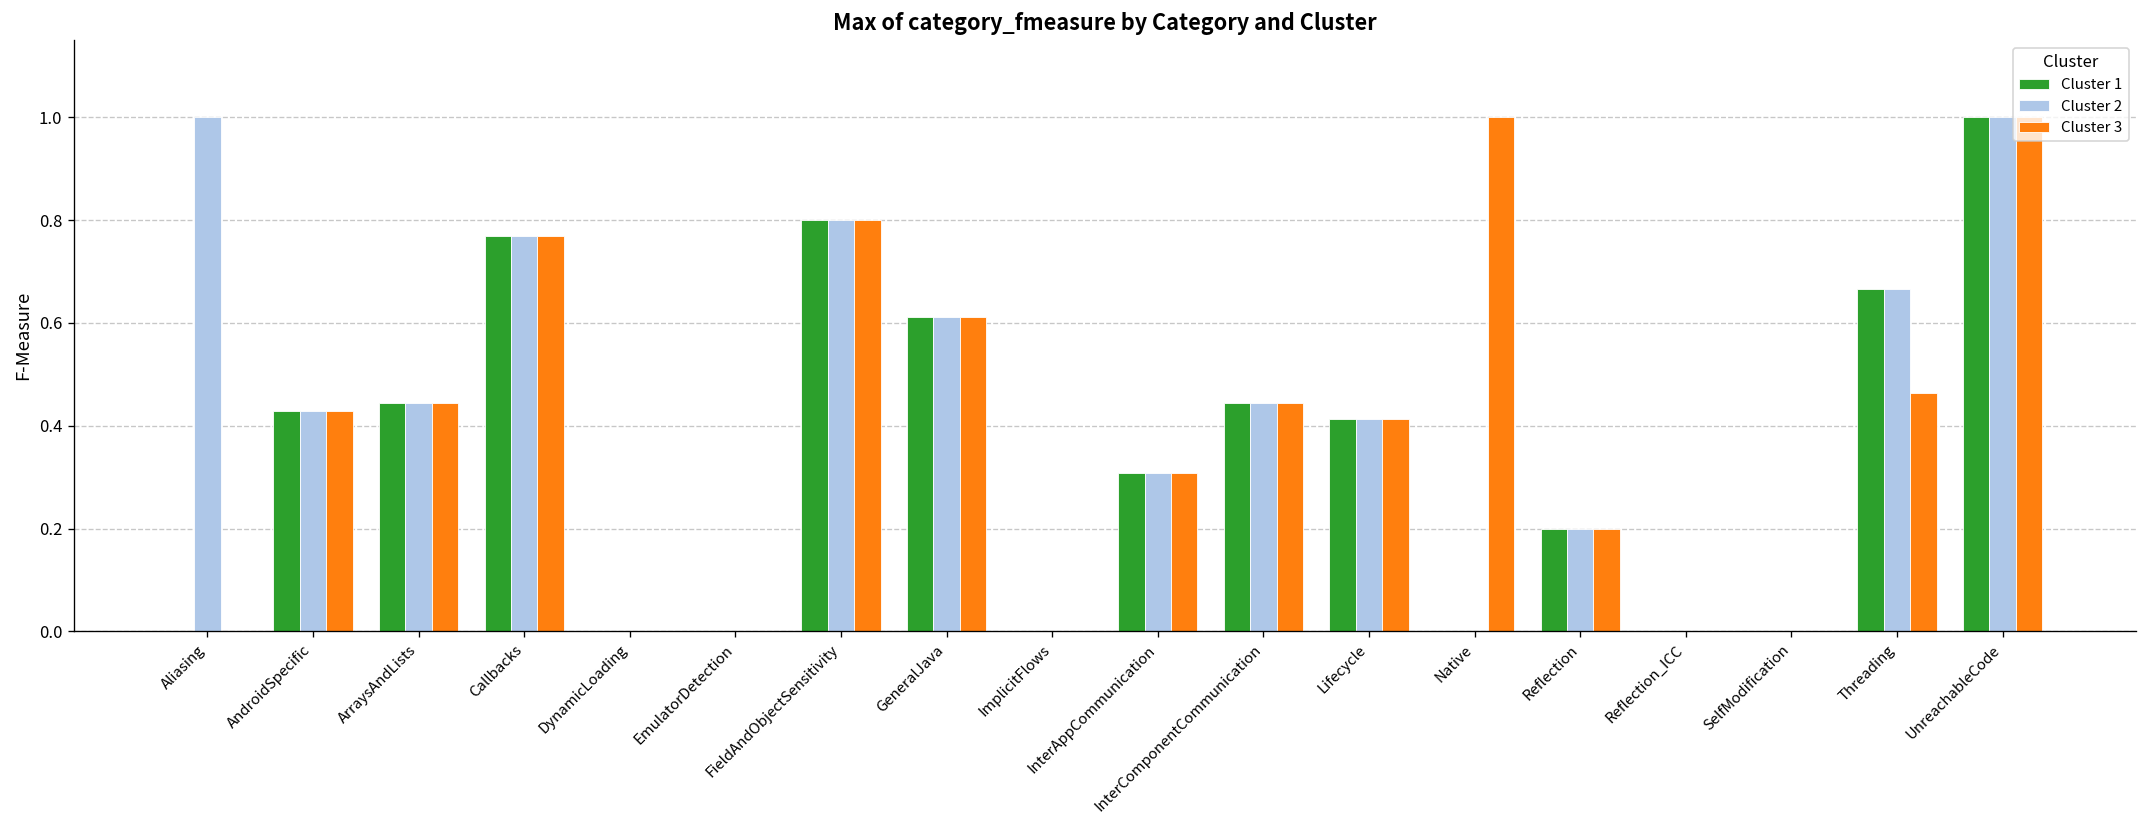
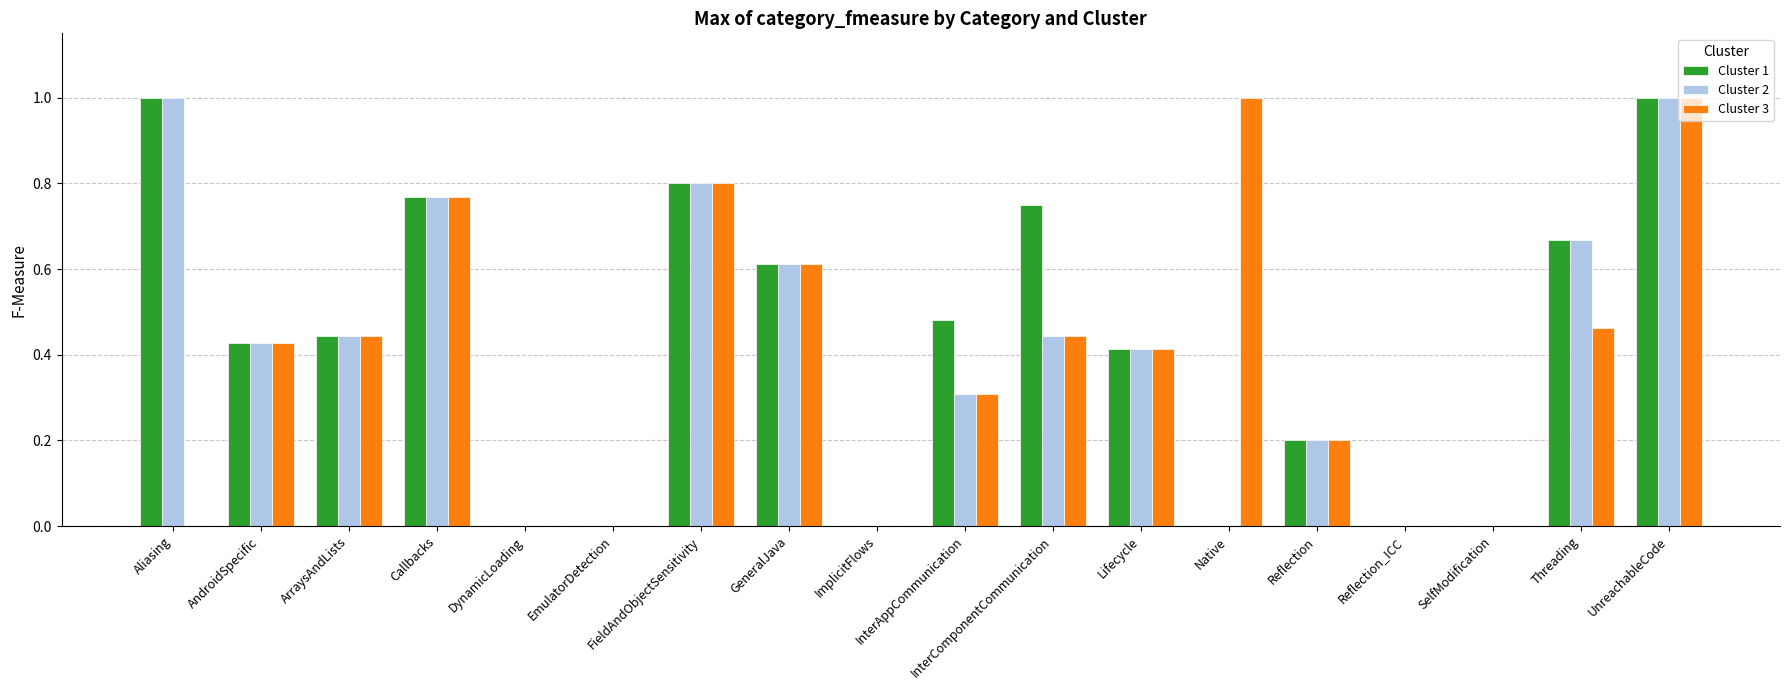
Cluster 1, Aliasing: 0 -> 1
Cluster 1, InterAppCommunication: 0.31 -> 0.48
Cluster 1, InterComponentCommunication: 0.44 -> 0.75
